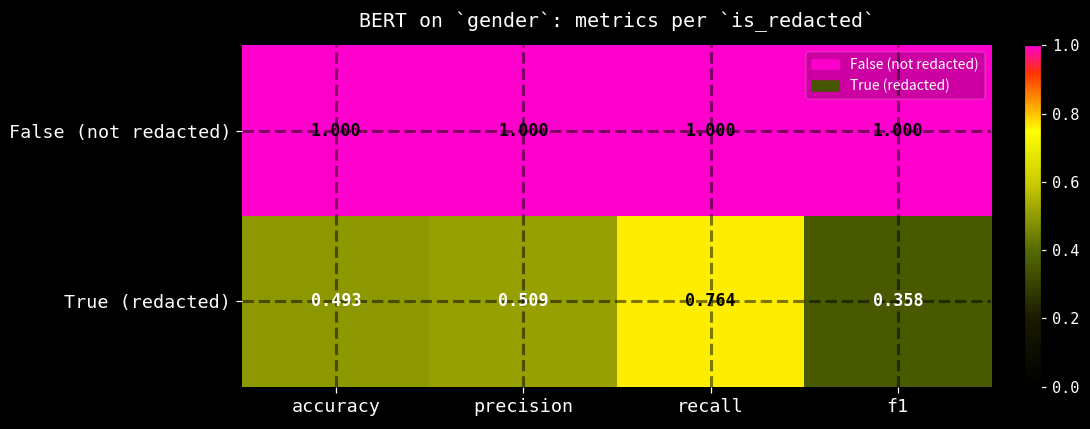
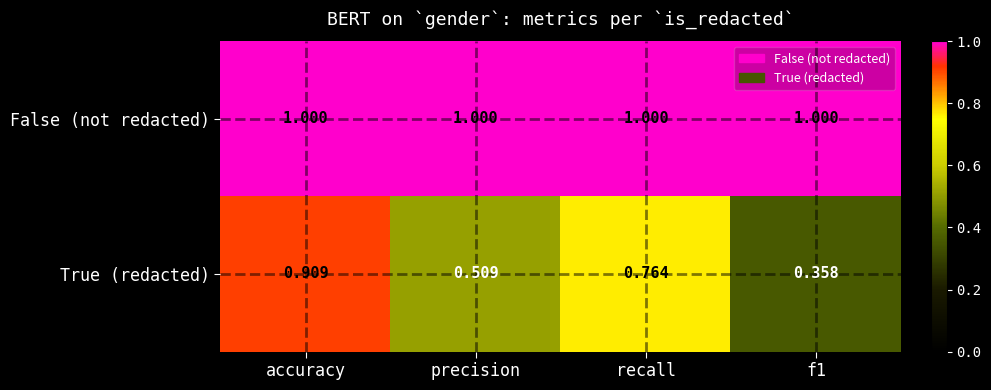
True (redacted), accuracy: 0.493 -> 0.909
